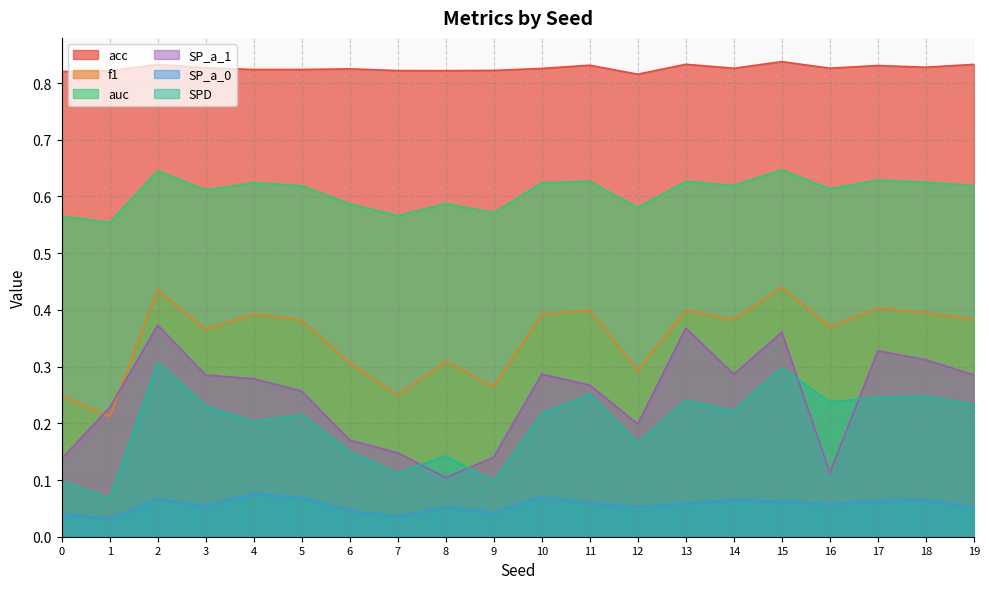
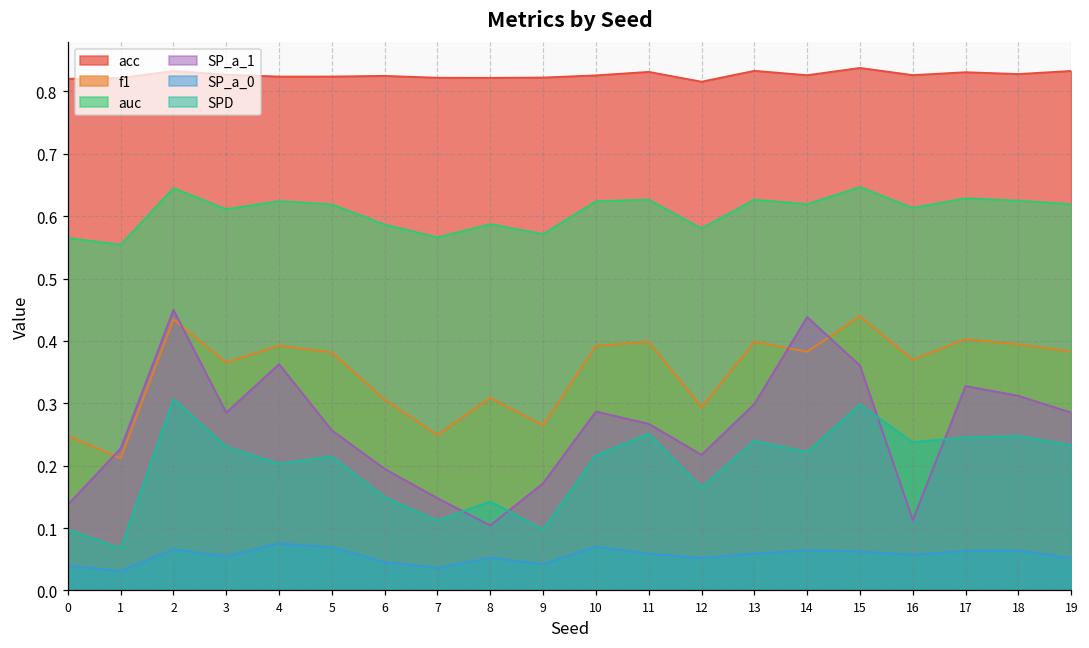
SP_a_1, 2: 0.37 -> 0.45
SP_a_1, 4: 0.28 -> 0.36
SP_a_1, 6: 0.17 -> 0.20
SP_a_1, 9: 0.14 -> 0.17
SP_a_1, 12: 0.20 -> 0.22
SP_a_1, 13: 0.37 -> 0.30
SP_a_1, 14: 0.29 -> 0.44
